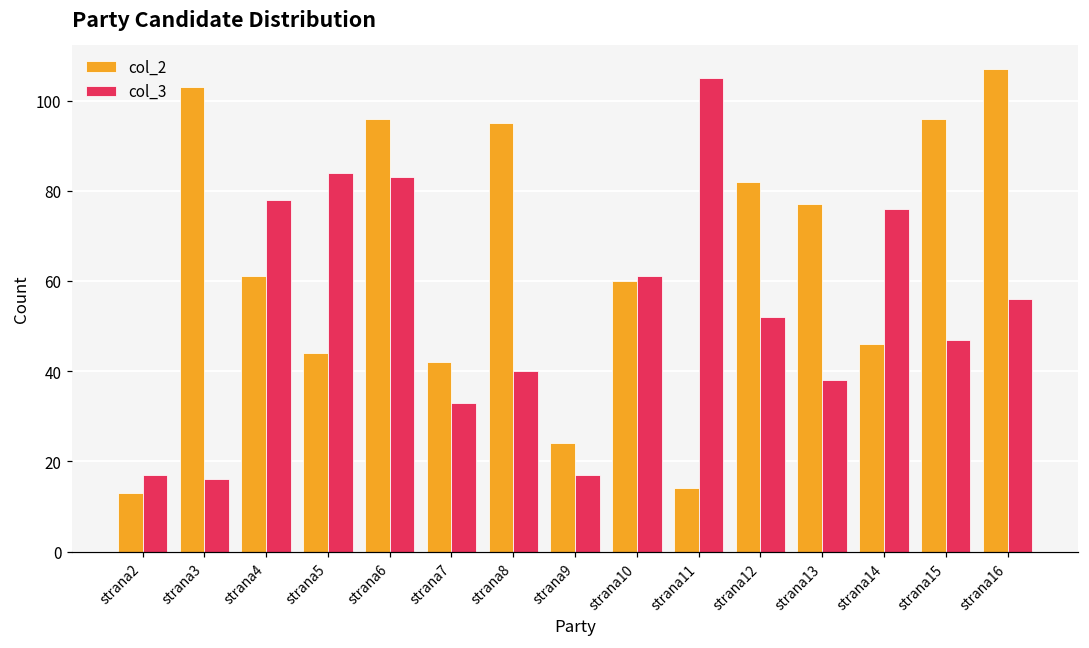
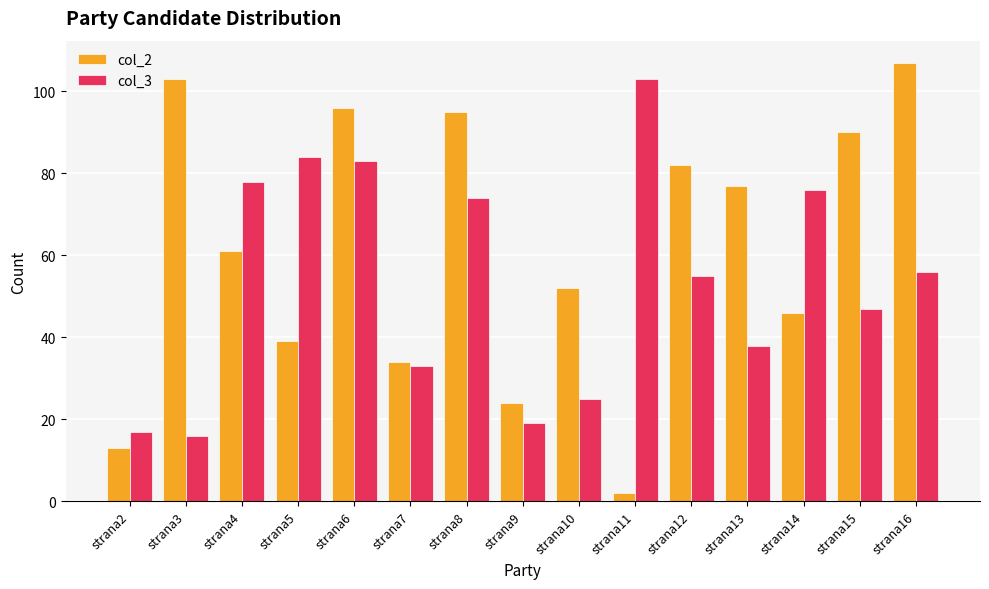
col_2, strana5: 44 -> 39
col_2, strana7: 42 -> 34
col_3, strana8: 40 -> 74
col_3, strana9: 17 -> 19
col_2, strana10: 60 -> 52
col_3, strana10: 61 -> 25
col_2, strana11: 14 -> 2
col_3, strana11: 105 -> 103
col_3, strana12: 52 -> 55
col_2, strana15: 96 -> 90
